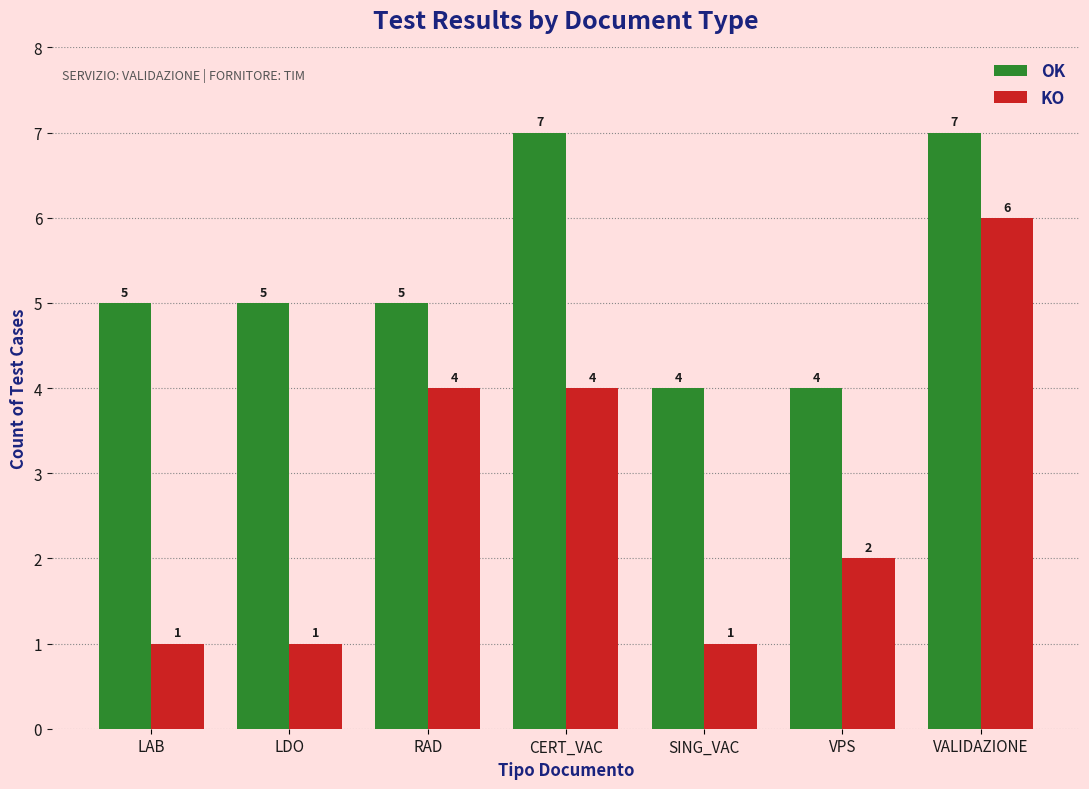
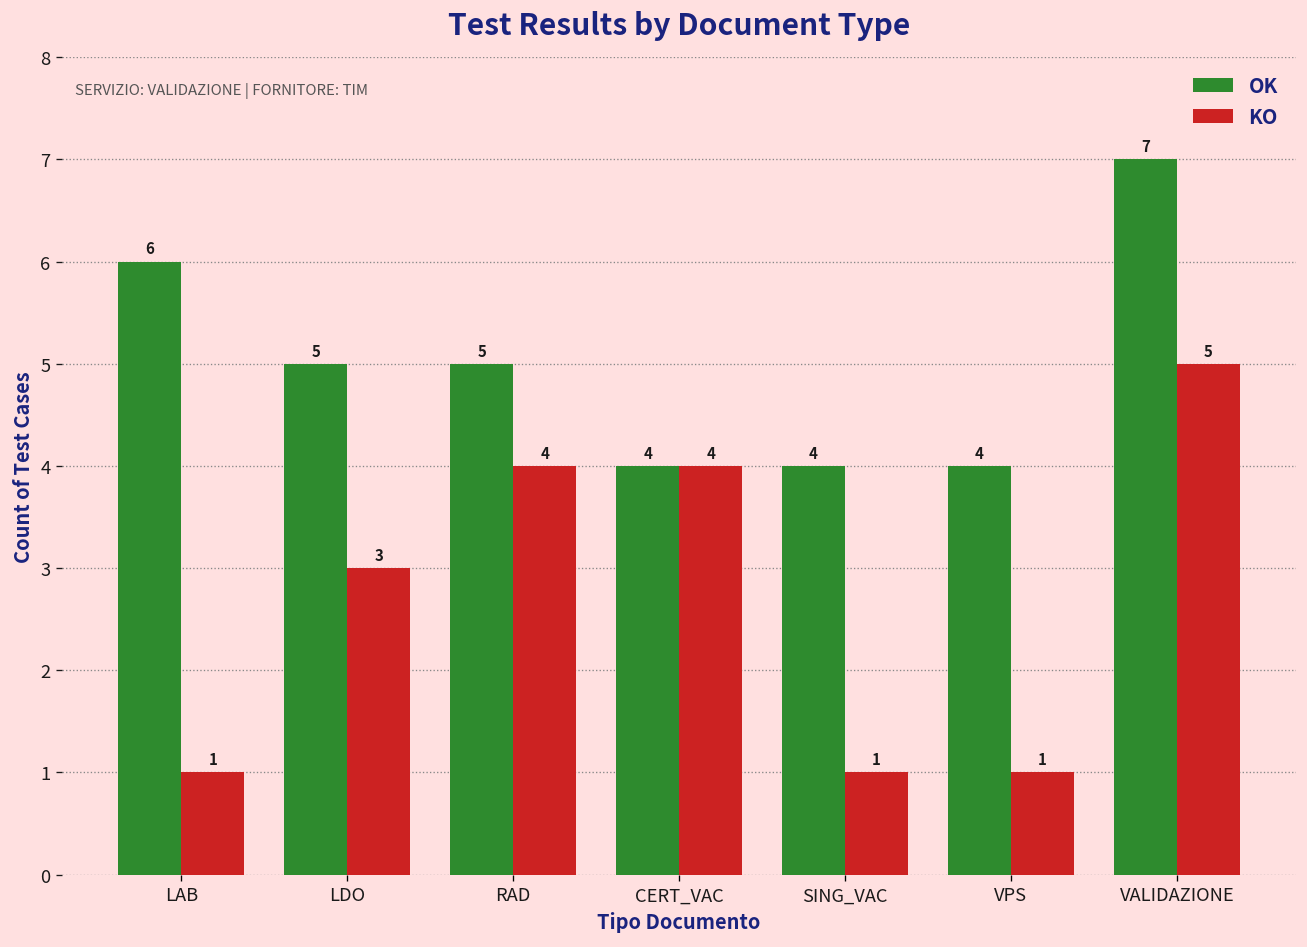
OK, LAB: 5 -> 6
KO, LDO: 1 -> 3
OK, CERT_VAC: 7 -> 4
KO, VPS: 2 -> 1
KO, VALIDAZIONE: 6 -> 5
